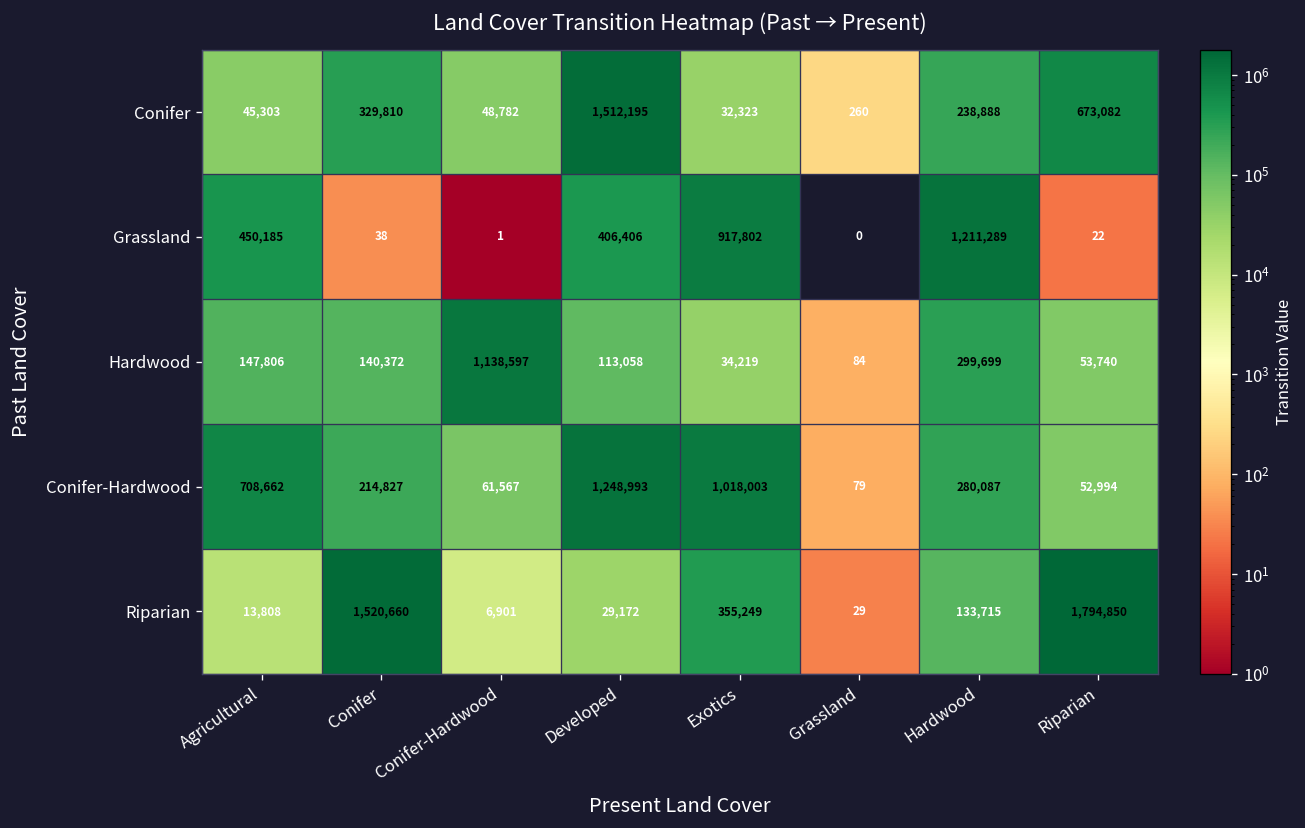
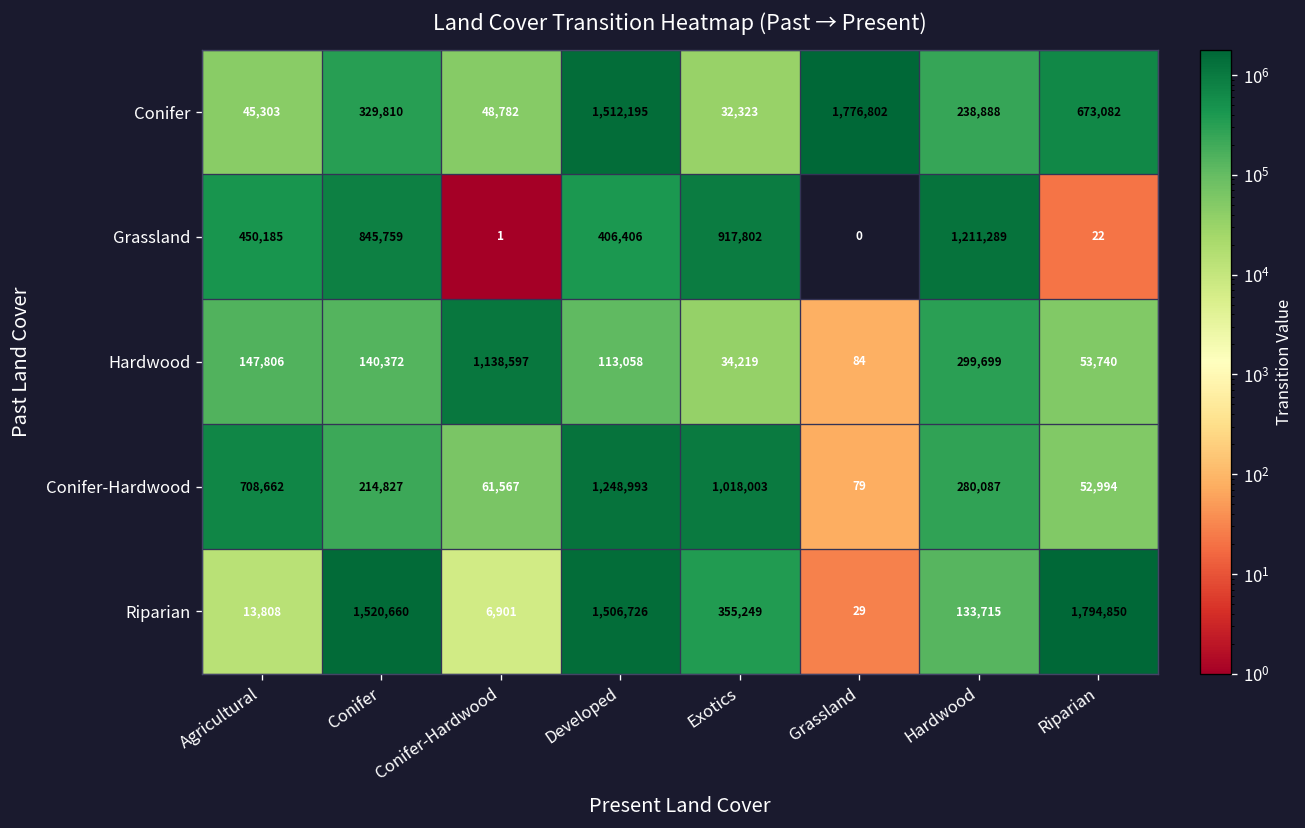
Conifer, Grassland: 260 -> 1,776,802
Grassland, Conifer: 38 -> 845,759
Riparian, Developed: 29,172 -> 1,506,726
